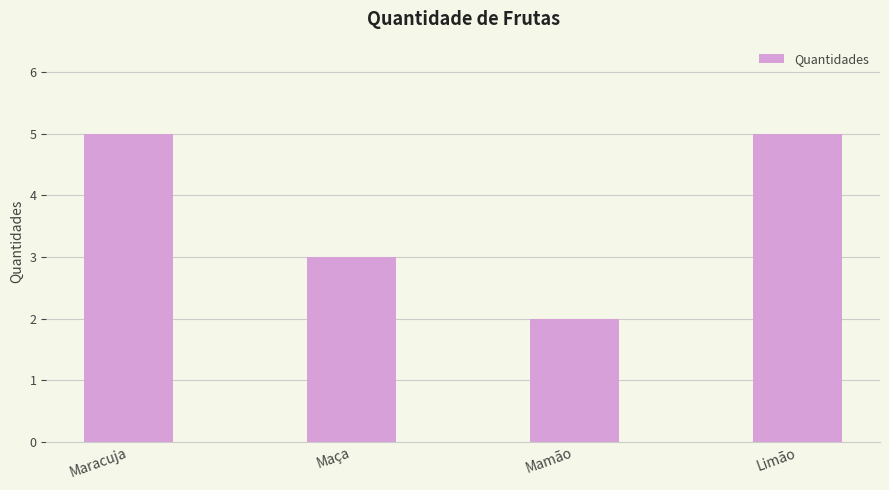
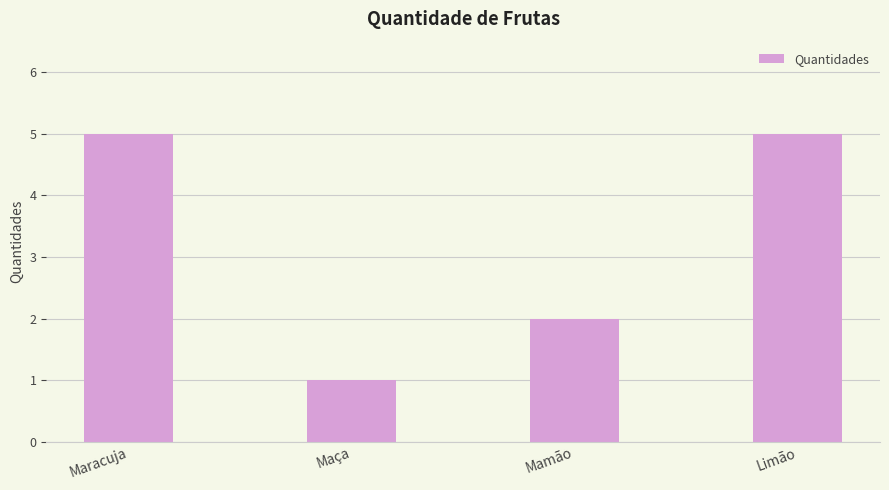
Maça: 3 -> 1
